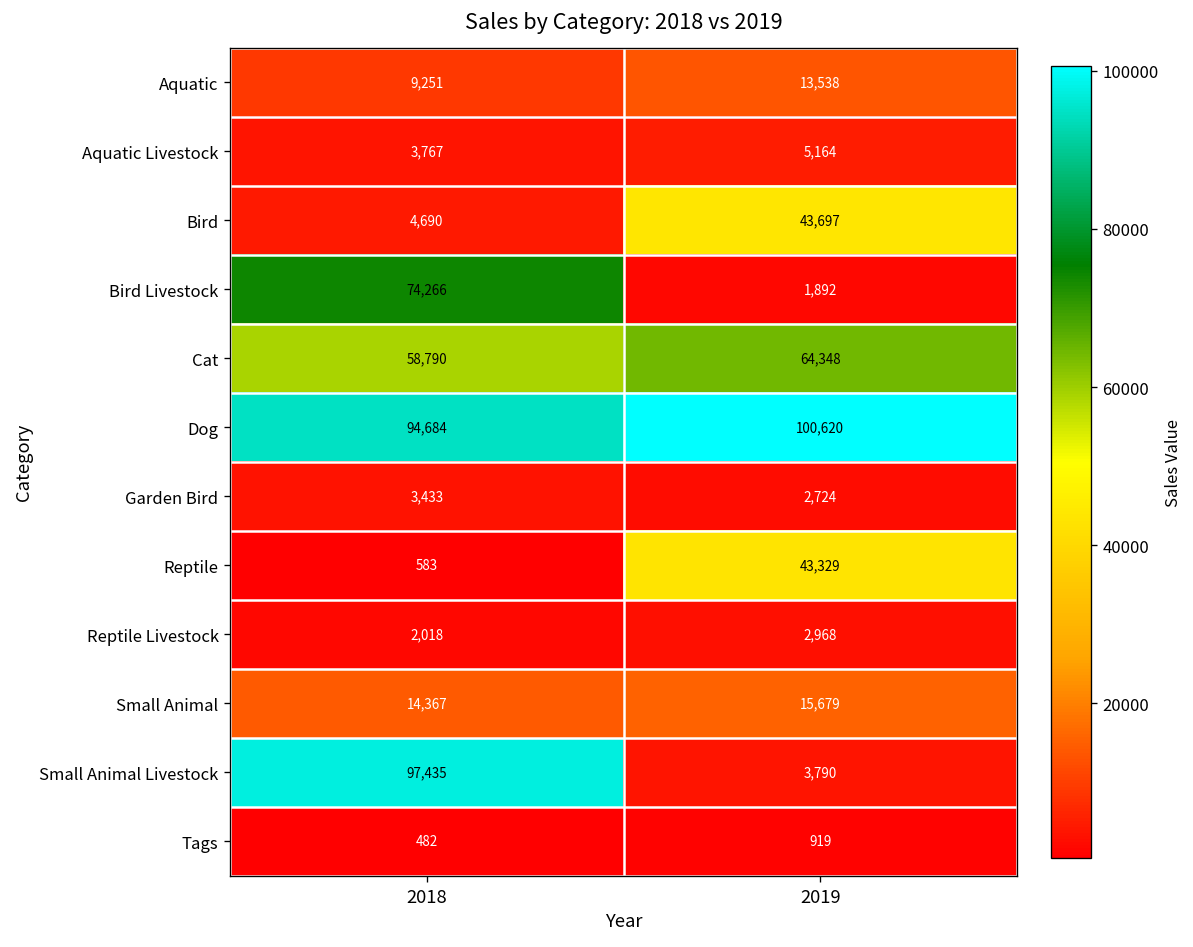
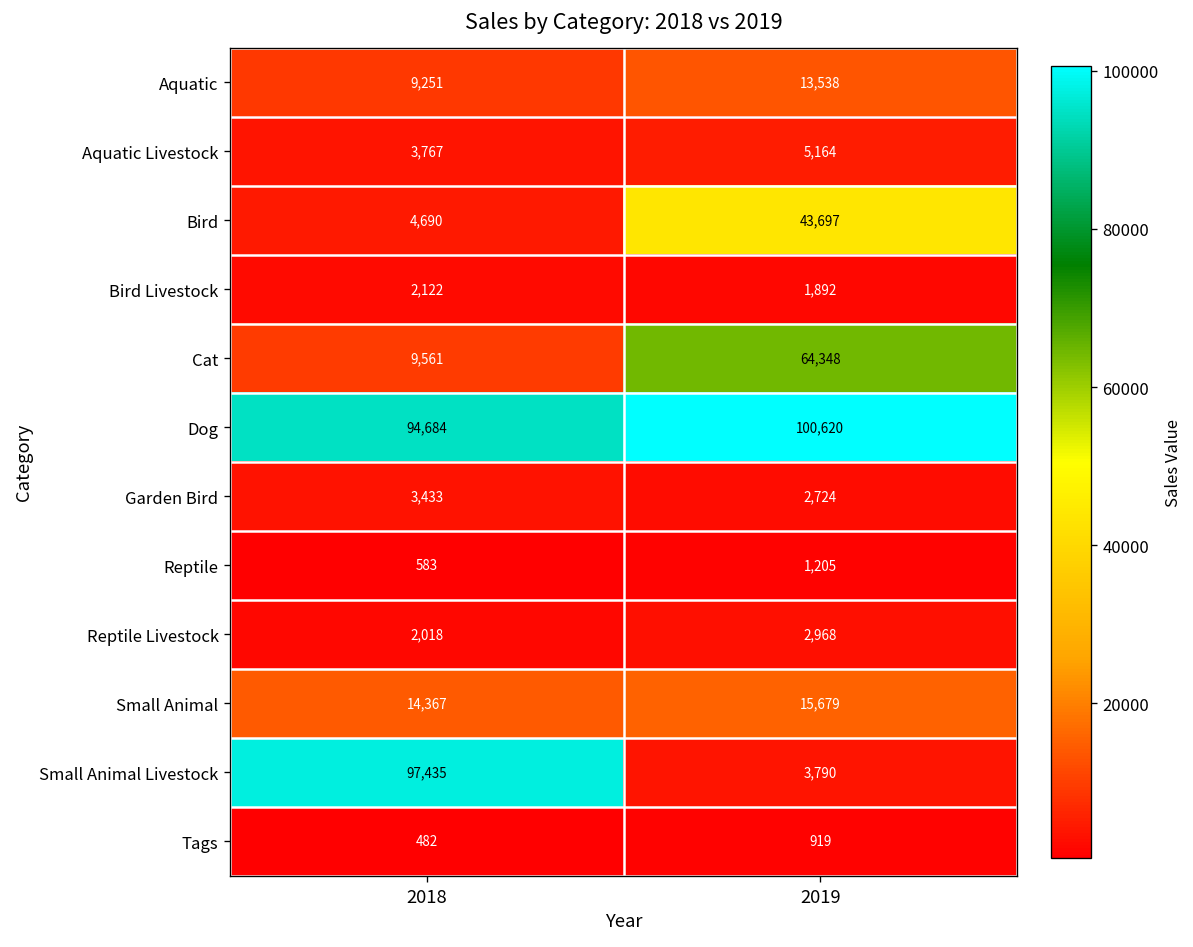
Bird Livestock, 2018: 74,266 -> 2,122
Cat, 2018: 58,790 -> 9,561
Reptile, 2019: 43,329 -> 1,205
